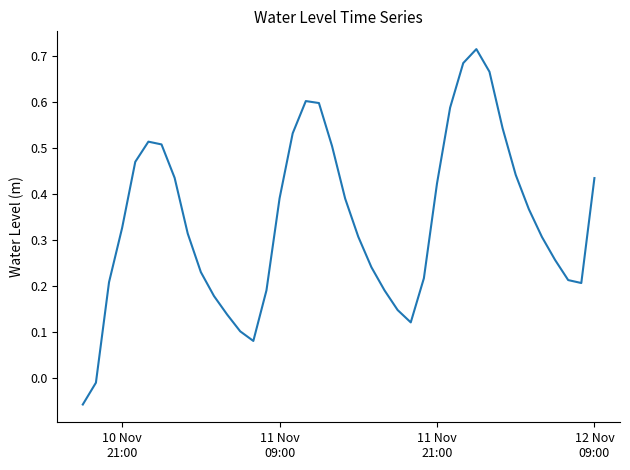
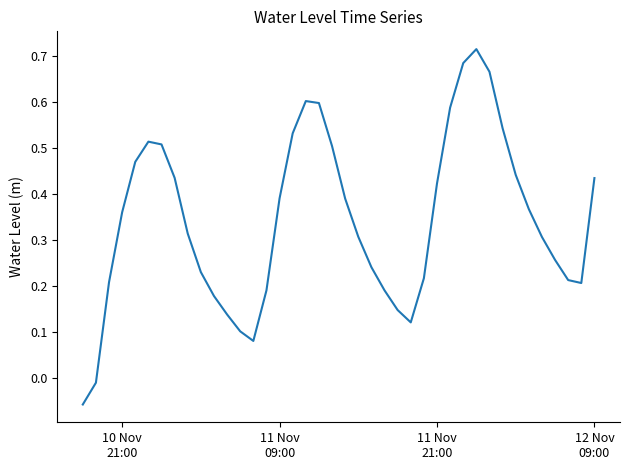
10 Nov 21:00: 0.33 -> 0.36
